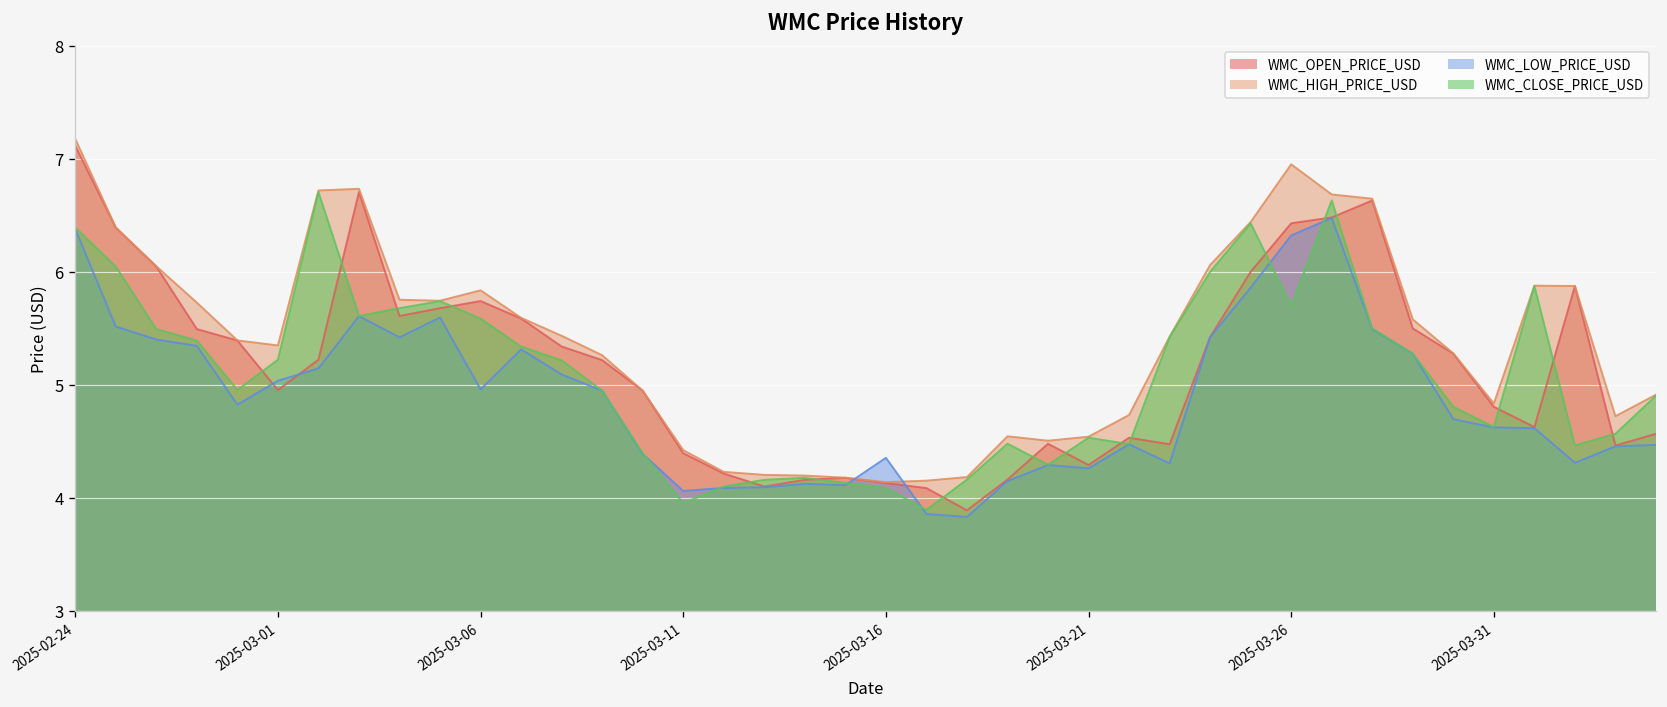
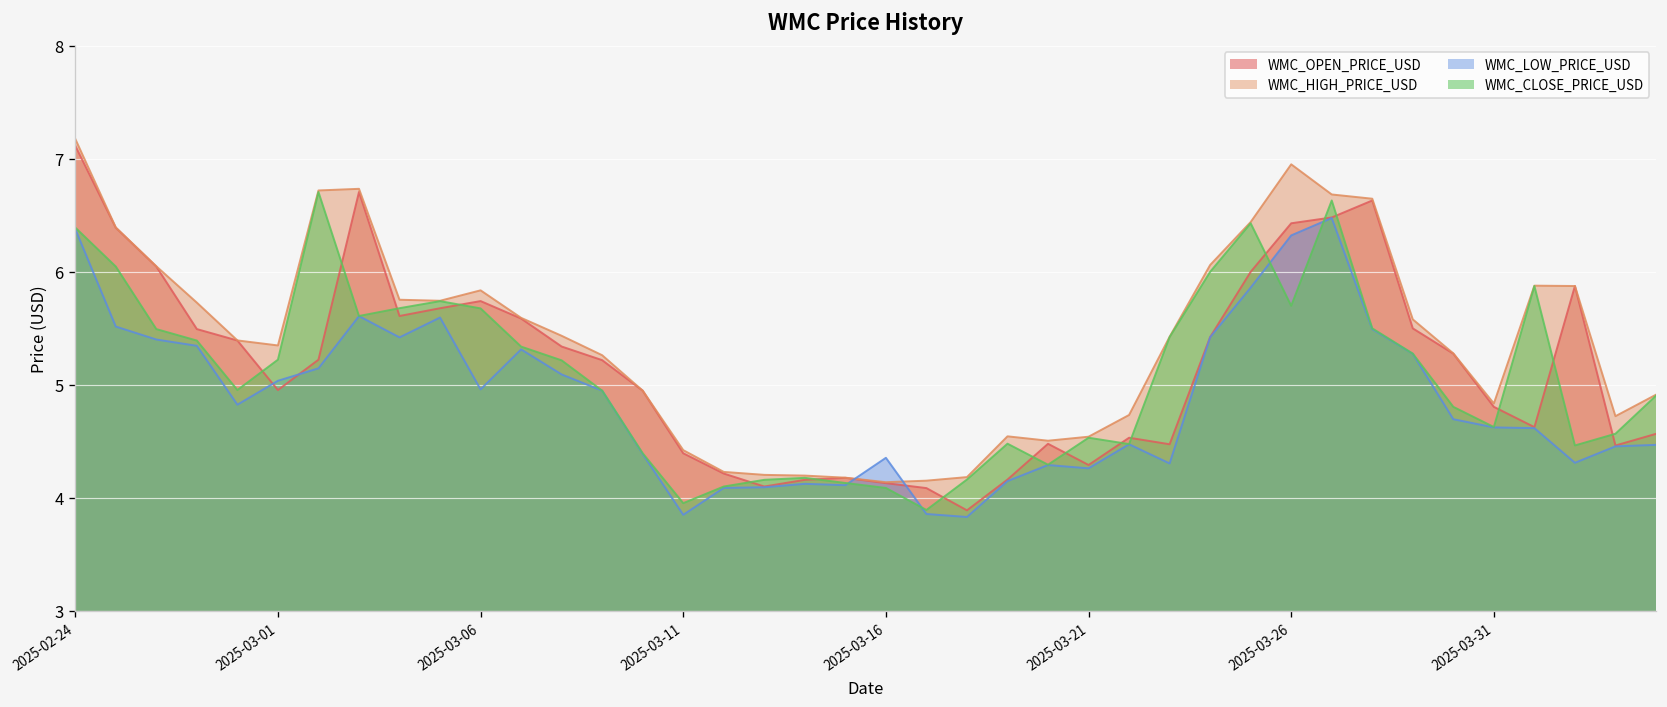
WMC_CLOSE_PRICE_USD, 2025-03-06: 5.6 -> 5.7
WMC_LOW_PRICE_USD, 2025-03-11: 4.1 -> 3.8
